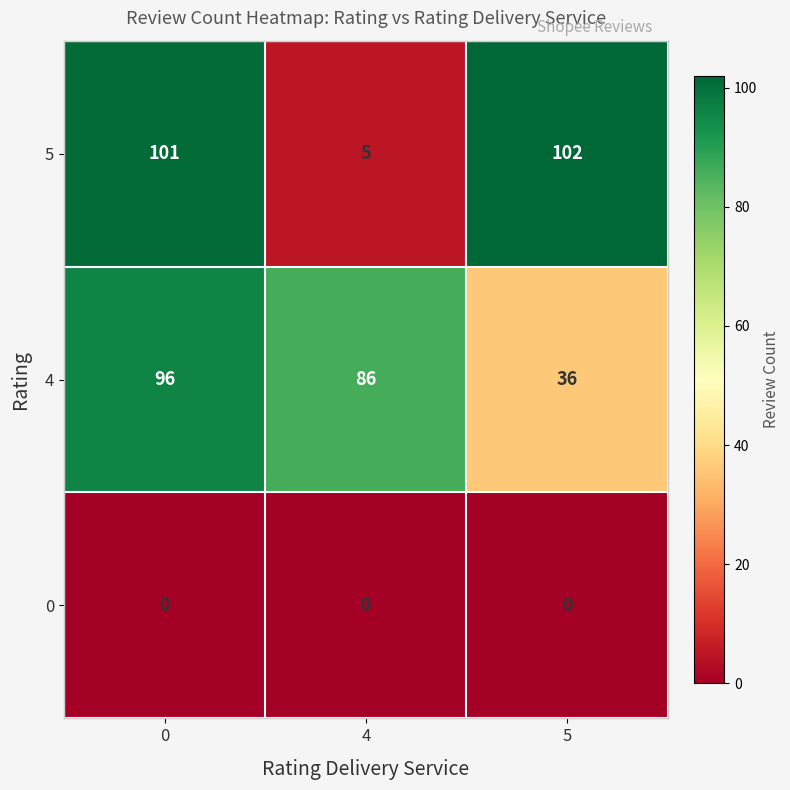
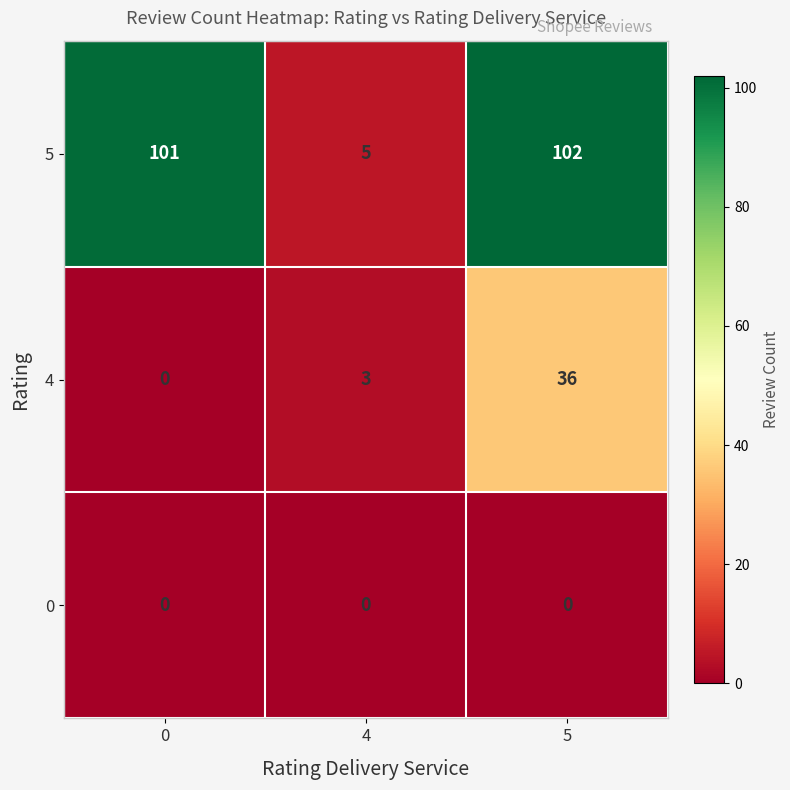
4, 0: 96 -> 0
4, 4: 86 -> 3
